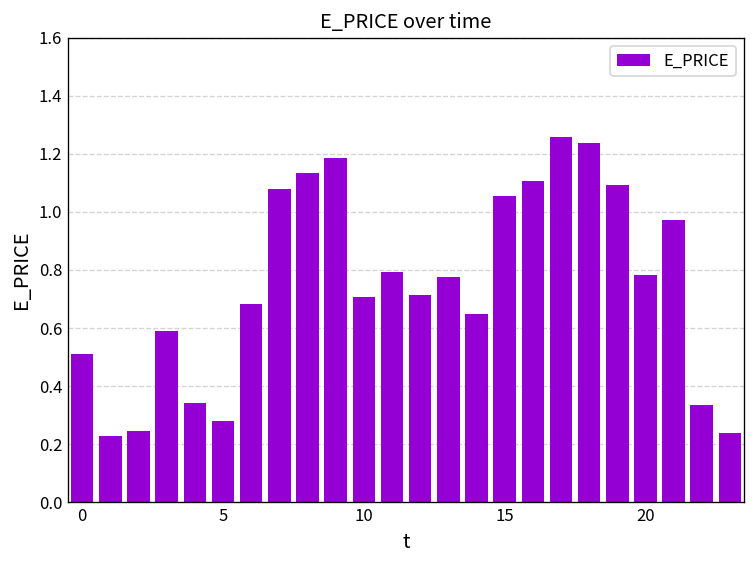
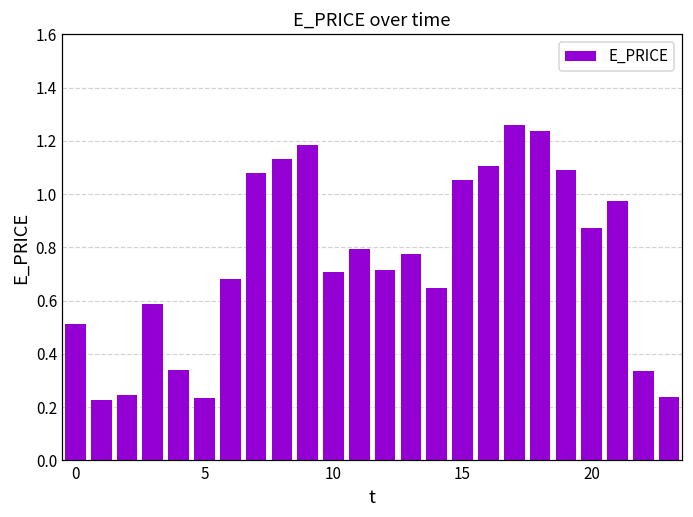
5: 0.28 -> 0.23
20: 0.78 -> 0.87
